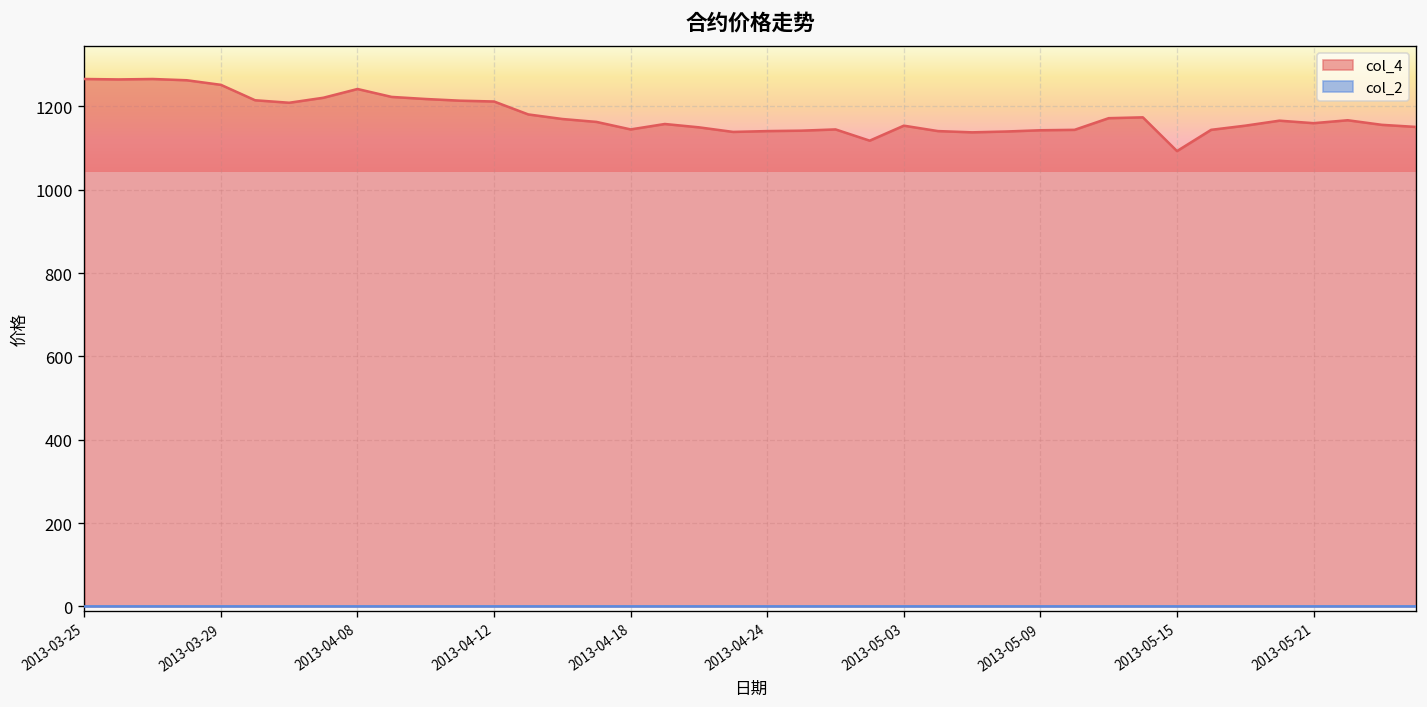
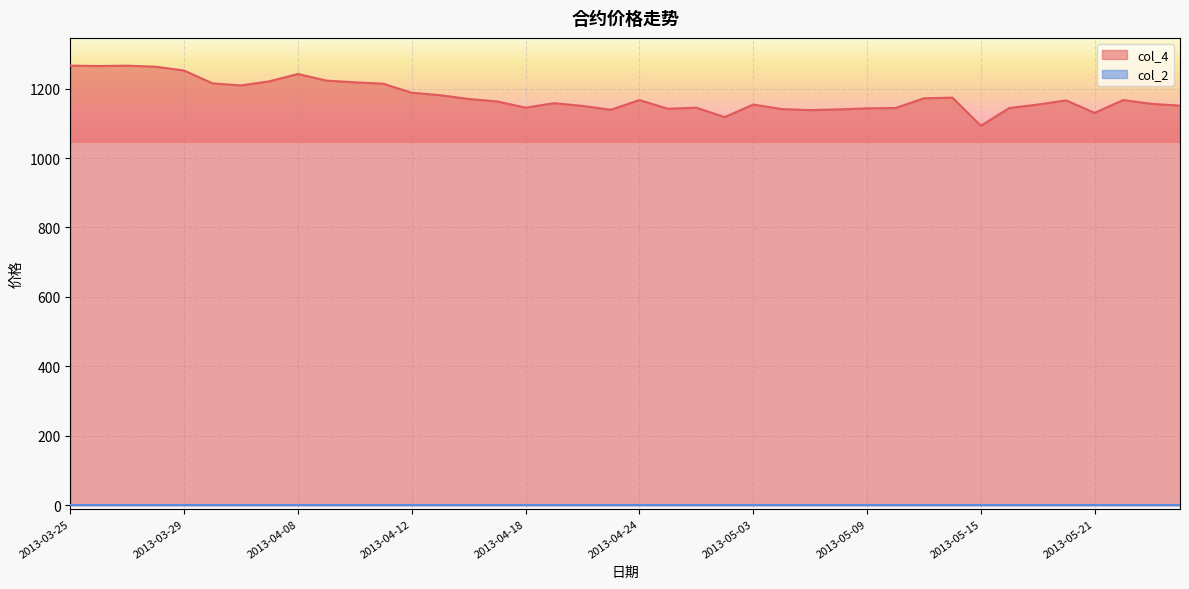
col_4, 2013-04-12: 1210 -> 1190
col_4, 2013-04-24: 1140 -> 1170
col_4, 2013-05-21: 1160 -> 1130
